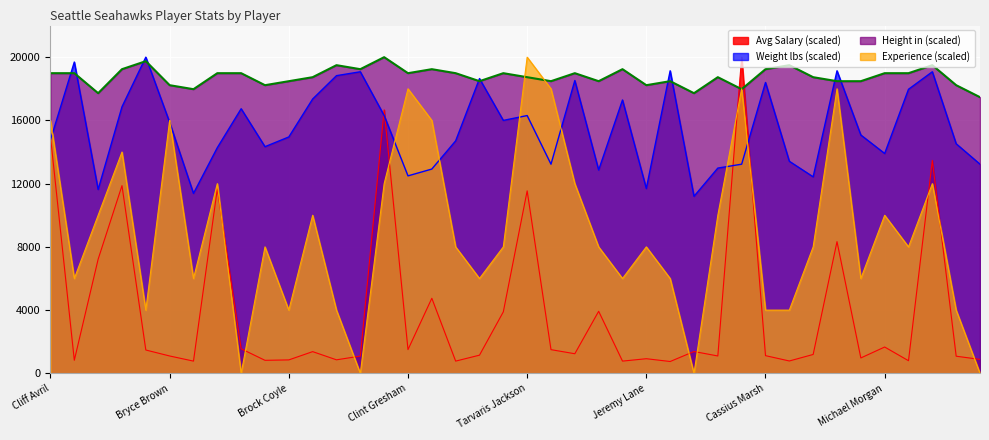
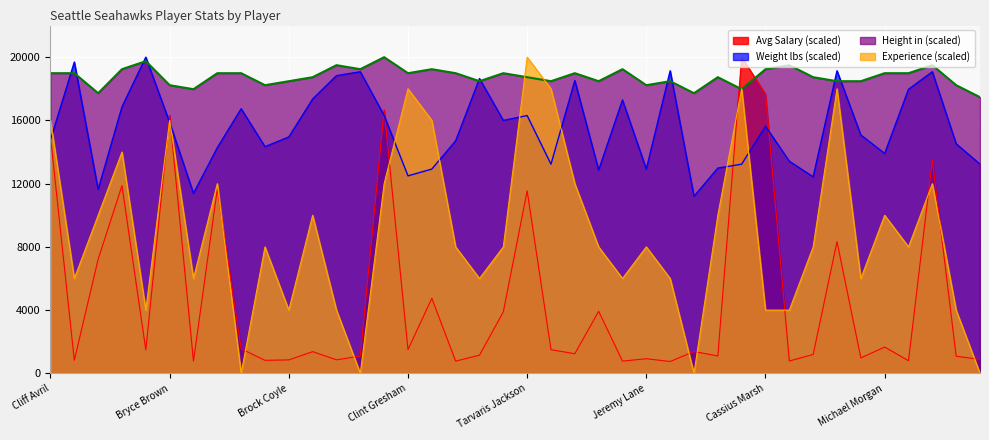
Avg Salary (scaled), Bryce Brown: 1100 -> 16300
Weight lbs (scaled), Jeremy Lane: 11700 -> 12900
Avg Salary (scaled), Cassius Marsh: 1100 -> 17700
Weight lbs (scaled), Cassius Marsh: 18400 -> 15600
